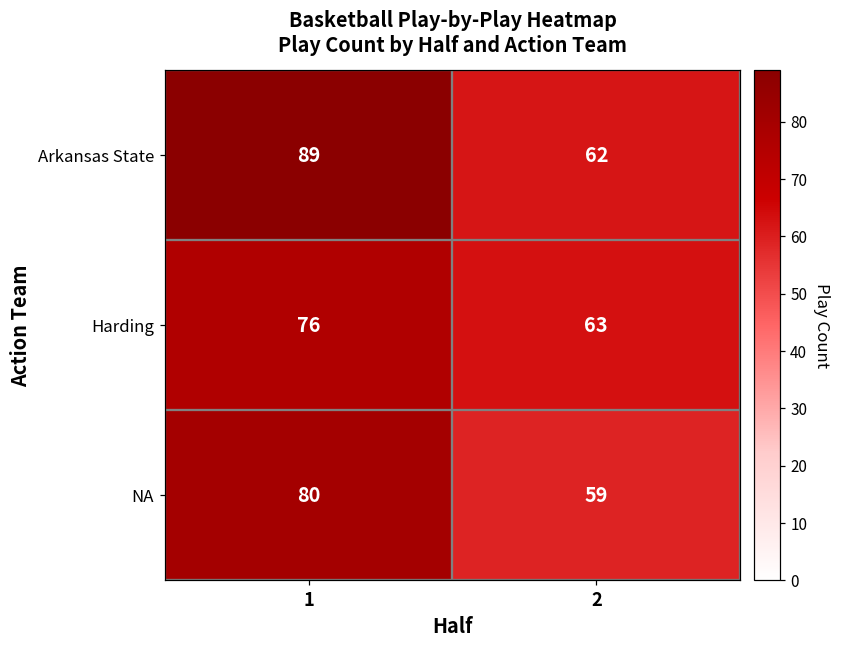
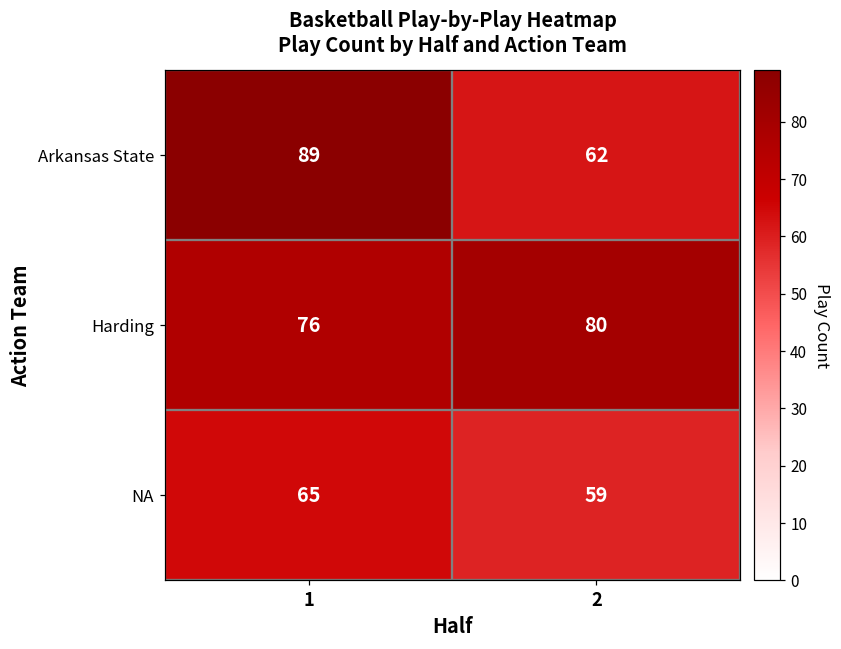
Harding, 2: 63 -> 80
NA, 1: 80 -> 65
